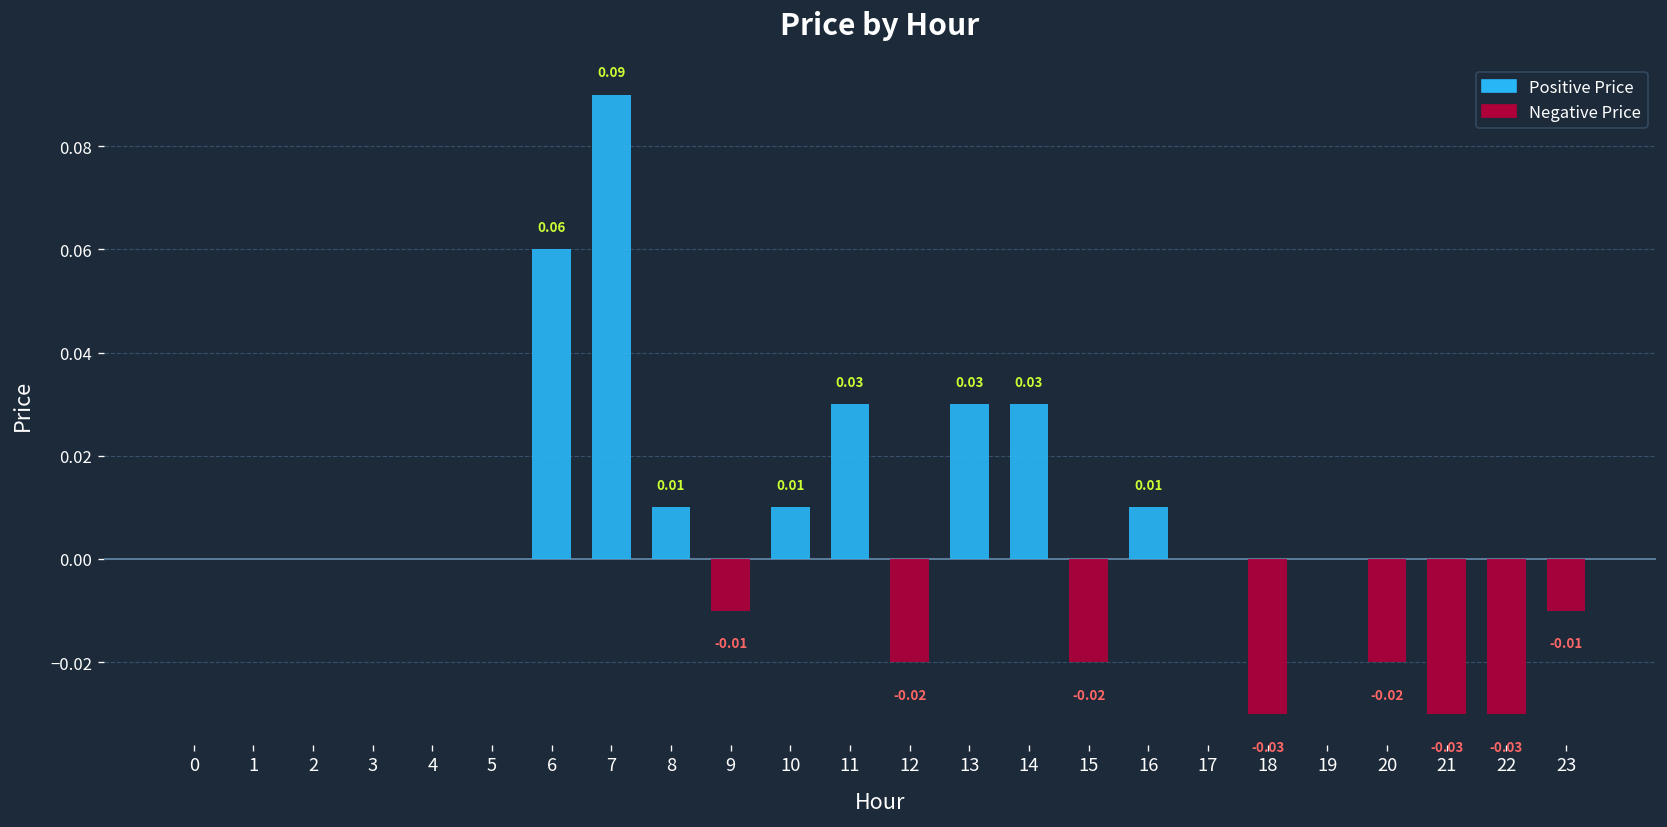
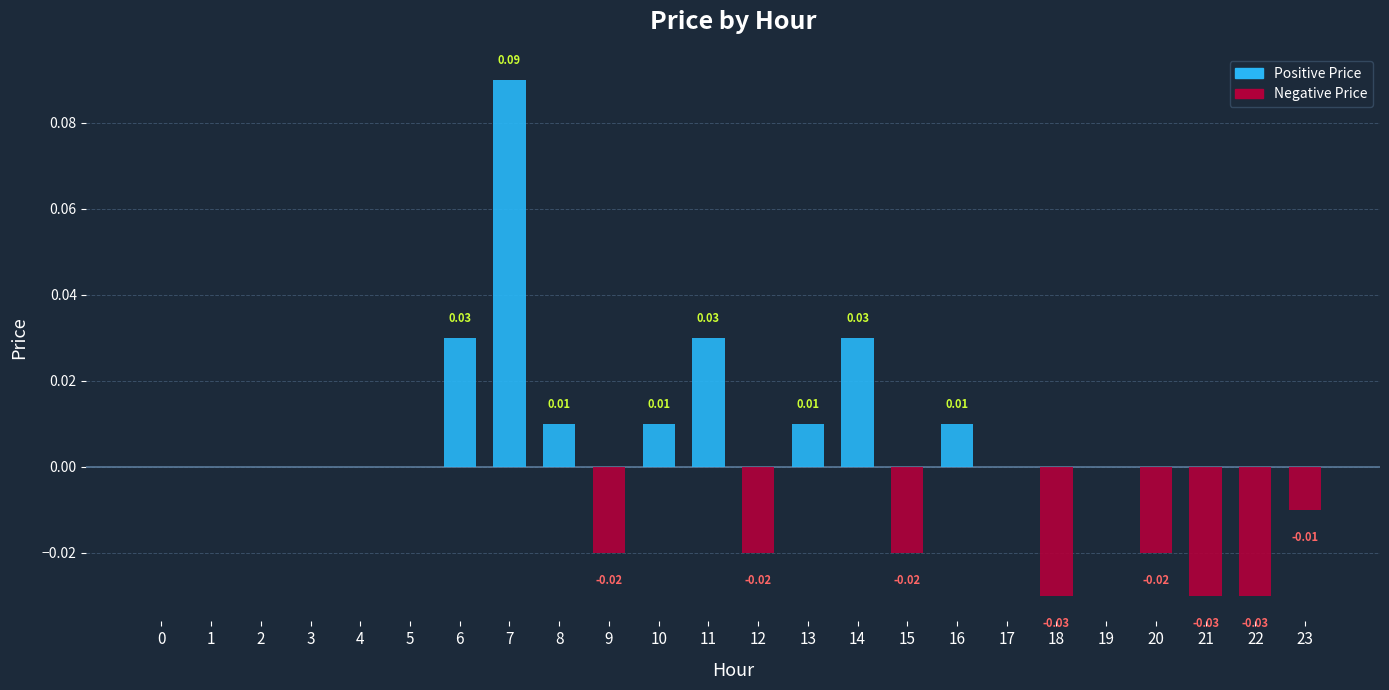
6: 0.06 -> 0.03
9: -0.01 -> -0.02
13: 0.03 -> 0.01
